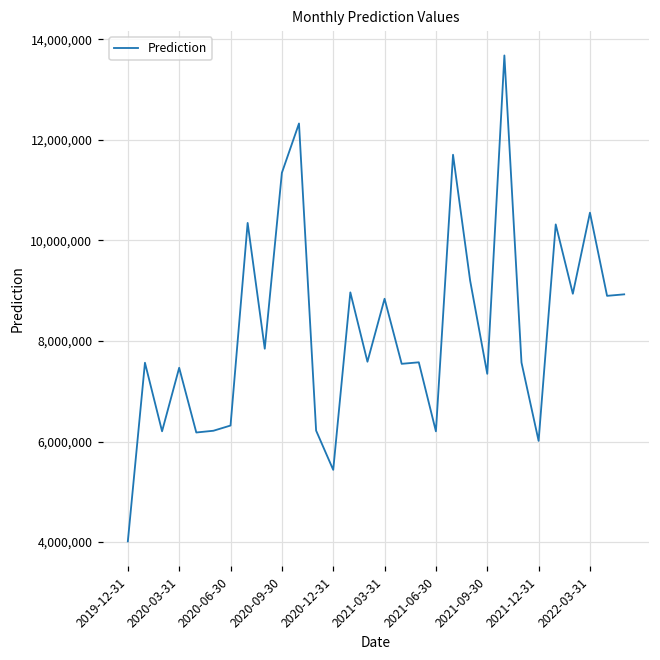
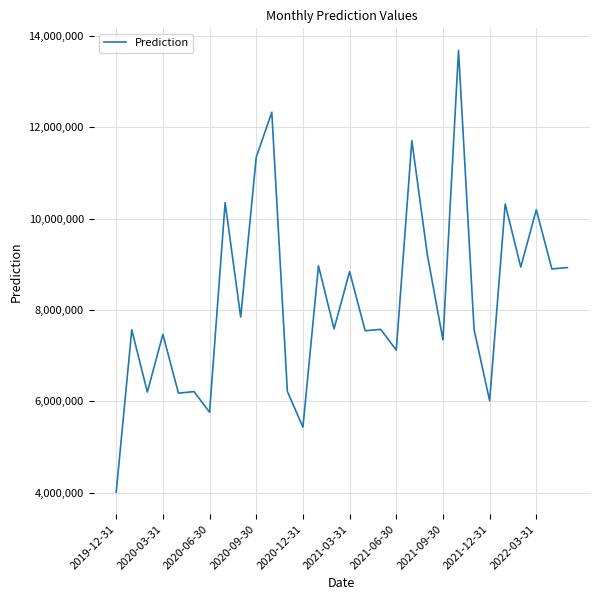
2020-06-30: 6,300,000 -> 5,800,000
2021-06-30: 6,200,000 -> 7,100,000
2022-03-31: 10,600,000 -> 10,200,000
